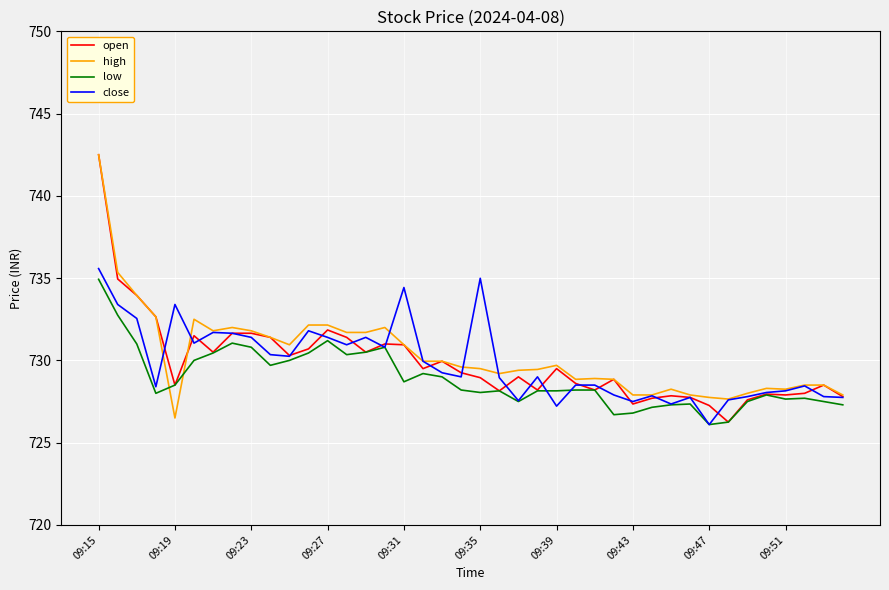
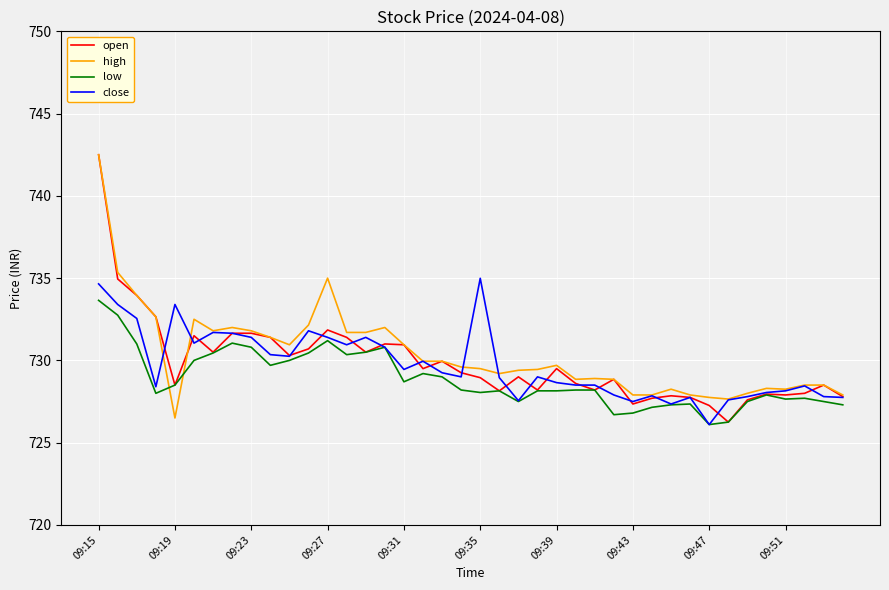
low, 09:15: 734.9 -> 733.7
close, 09:15: 735.6 -> 734.7
high, 09:27: 732.2 -> 735.0
close, 09:31: 734.4 -> 729.5
close, 09:39: 727.2 -> 728.7
